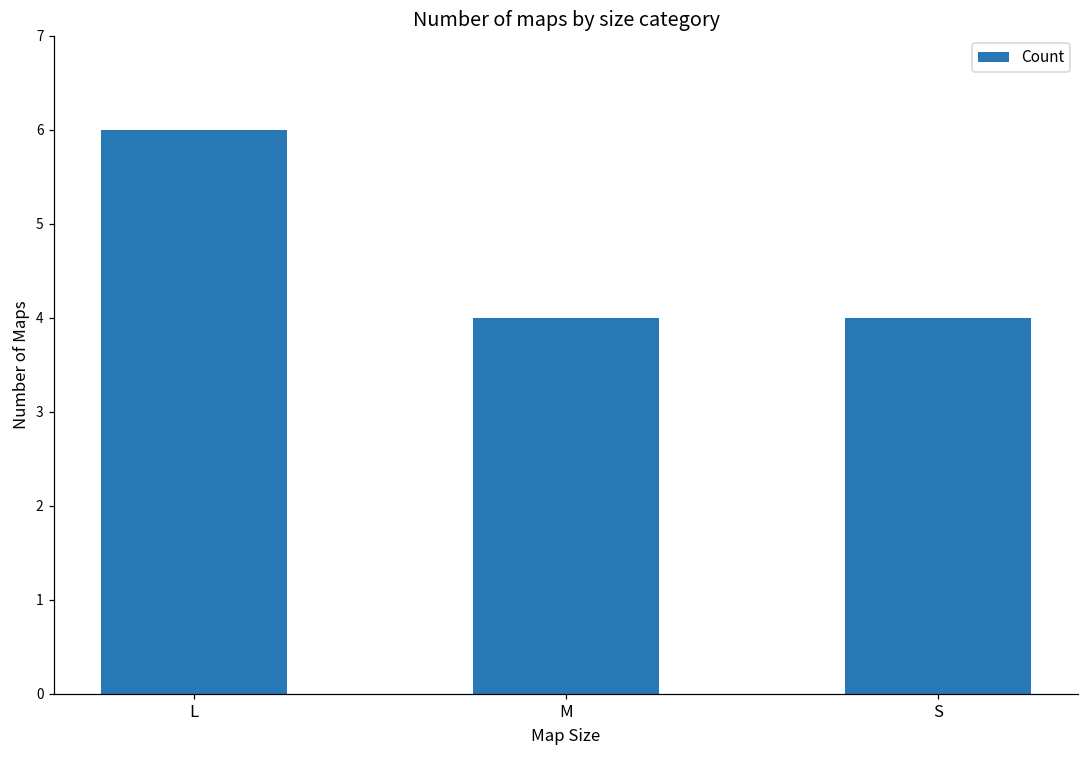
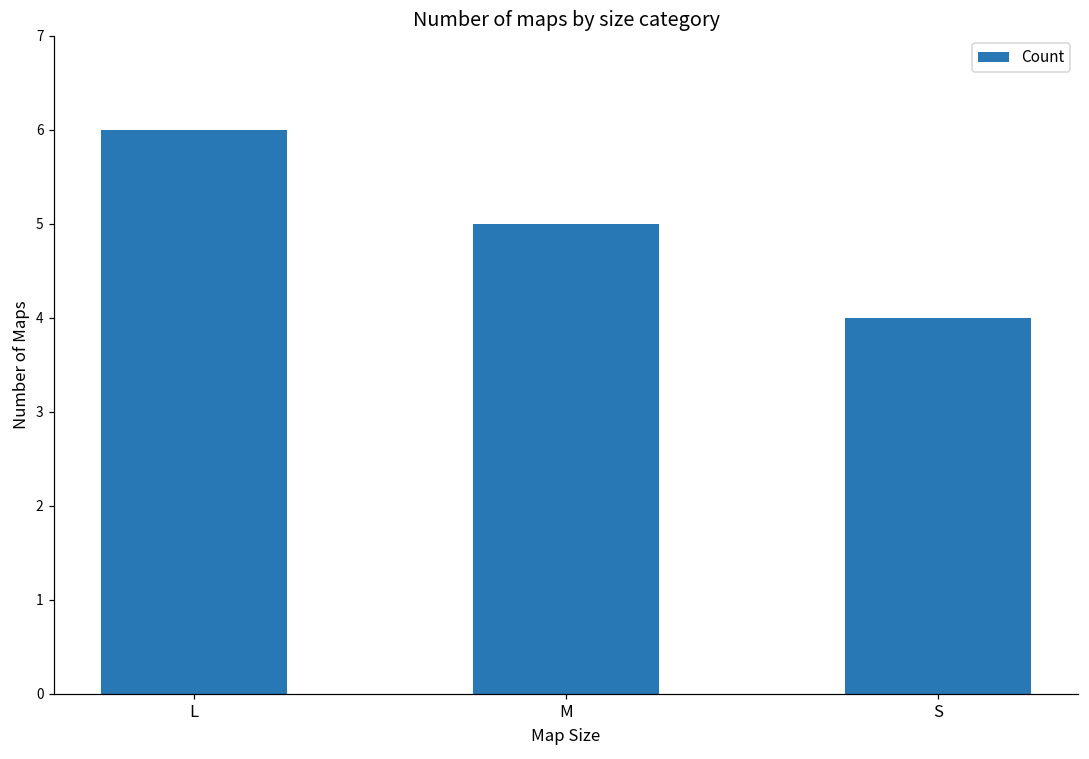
M: 4 -> 5
